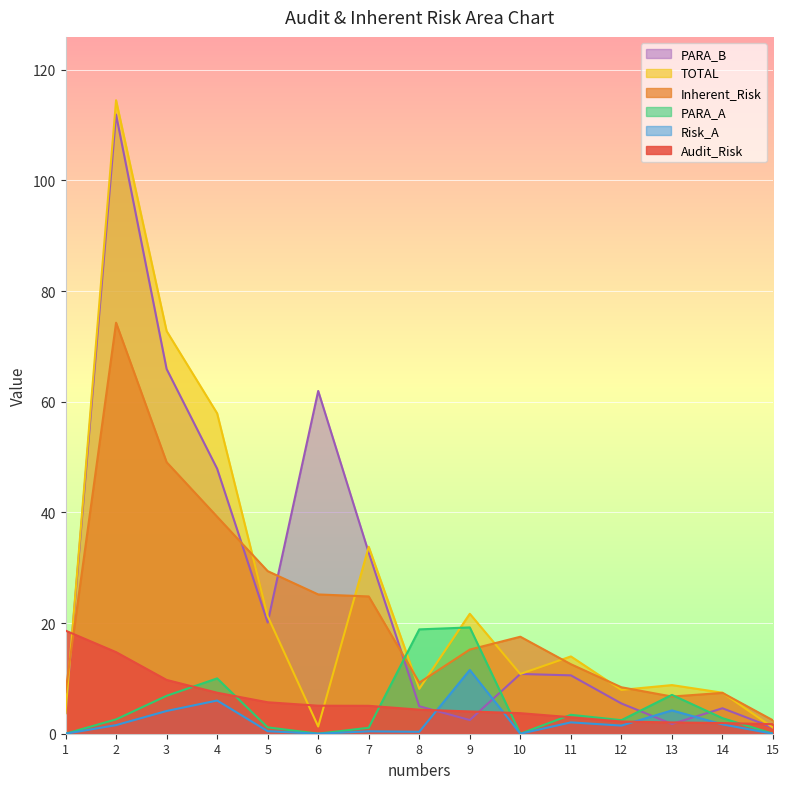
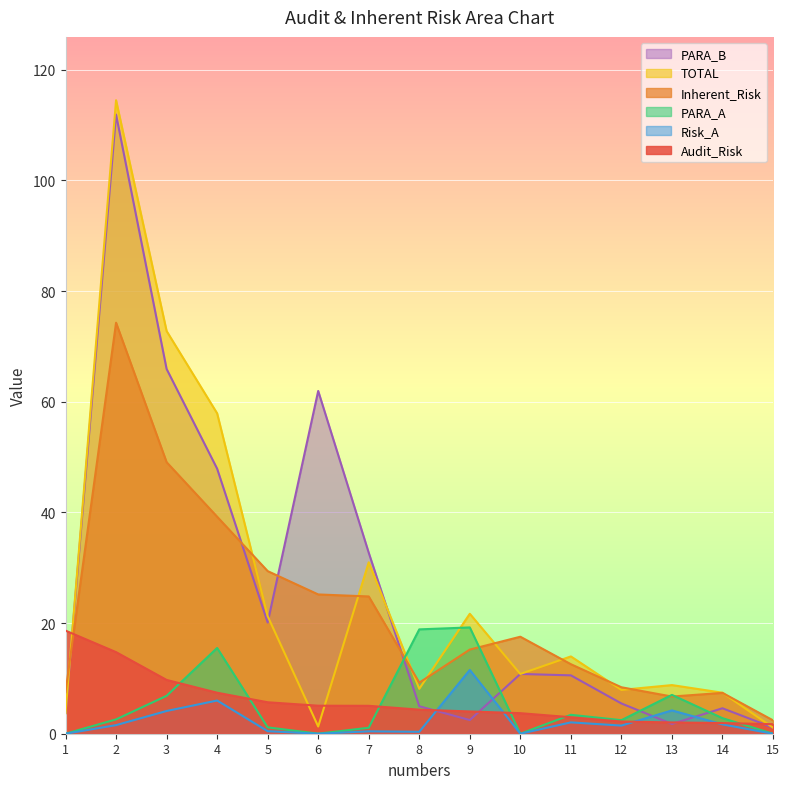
PARA_A, 4: 10 -> 16
TOTAL, 7: 34 -> 31
